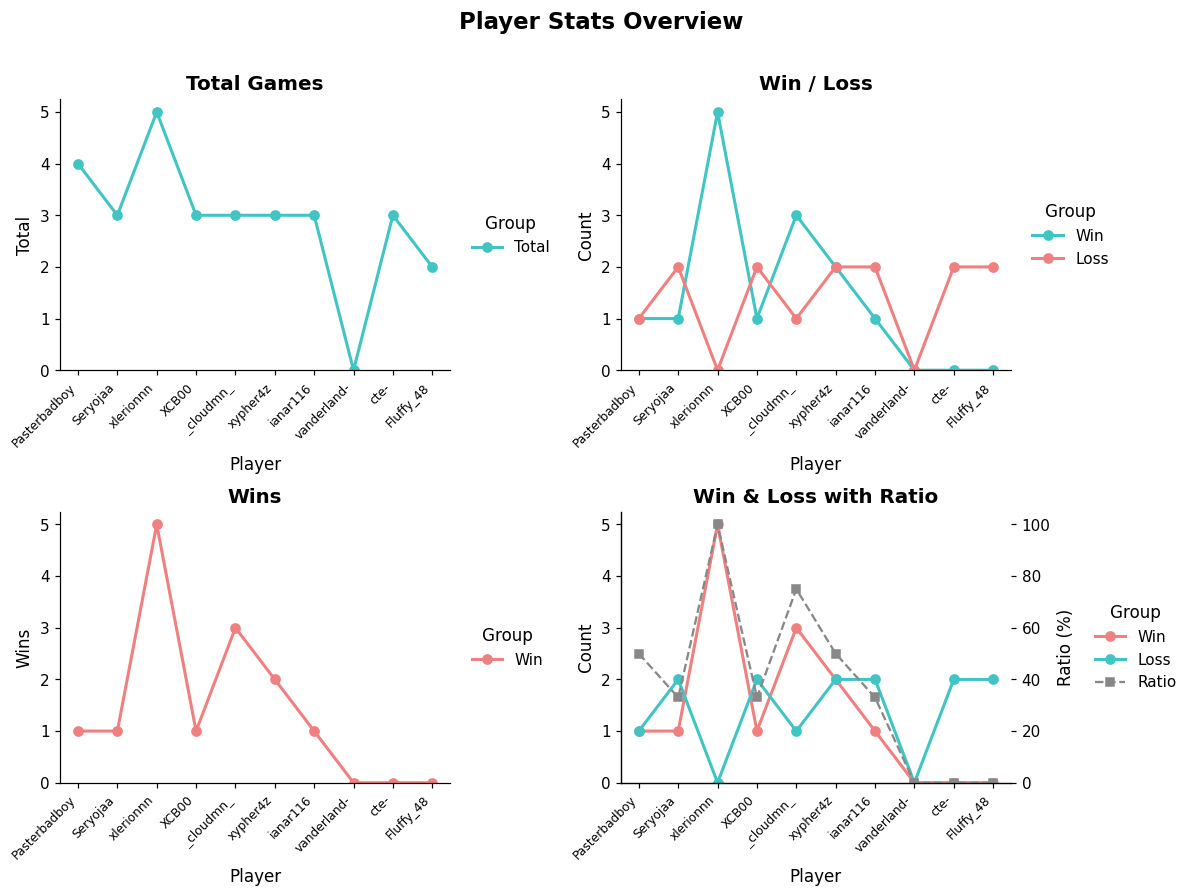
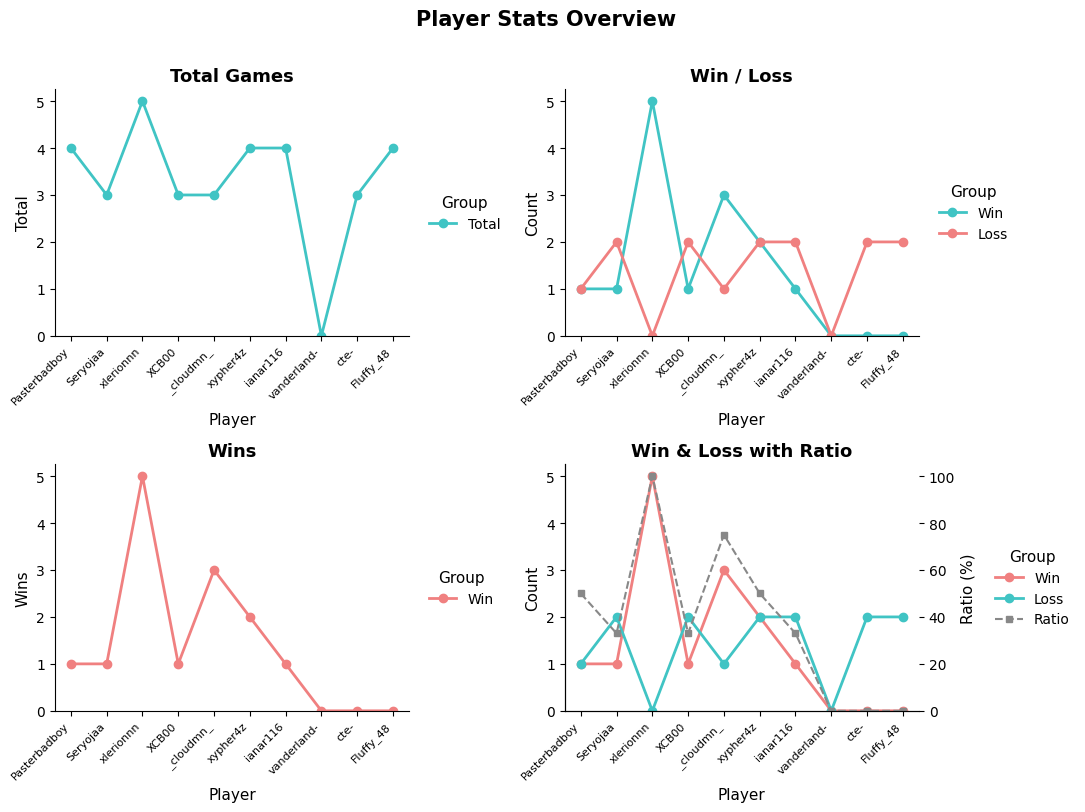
Total Games, xypher4z: 3 -> 4
Total Games, ianar116: 3 -> 4
Total Games, Fluffy_48: 2 -> 4
